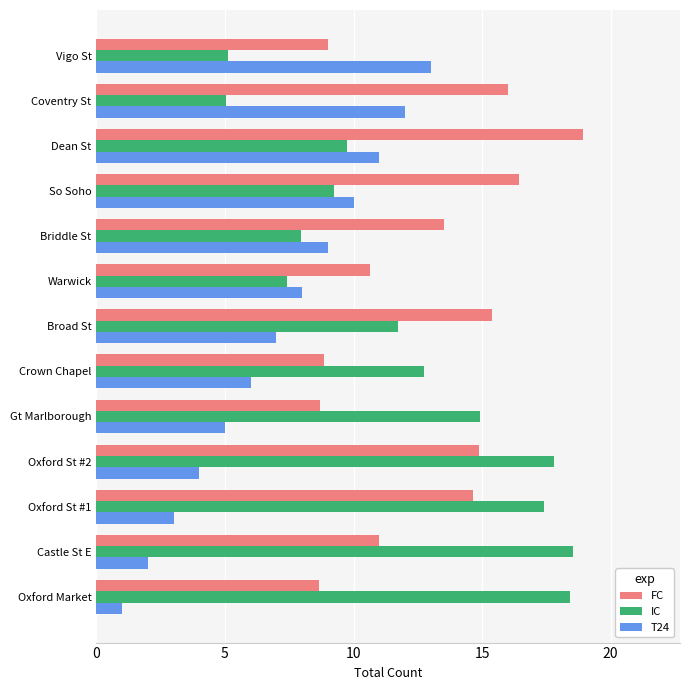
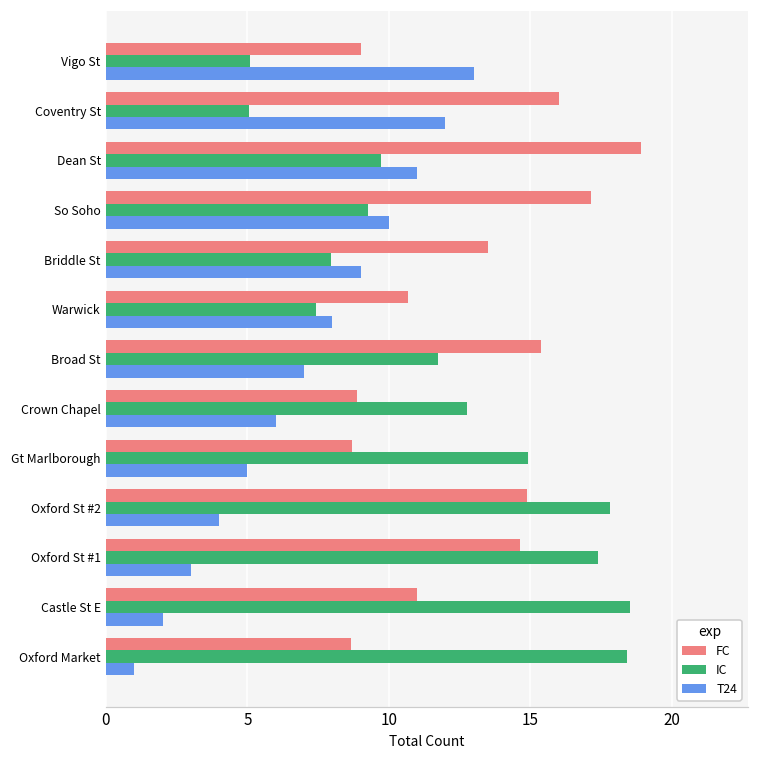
FC, So Soho: 16.4 -> 17.1
